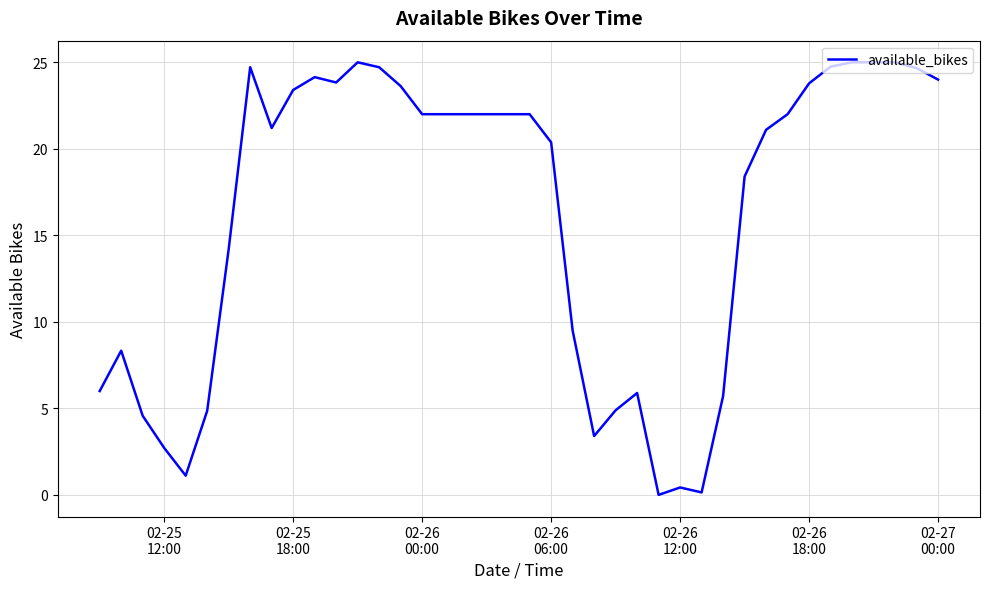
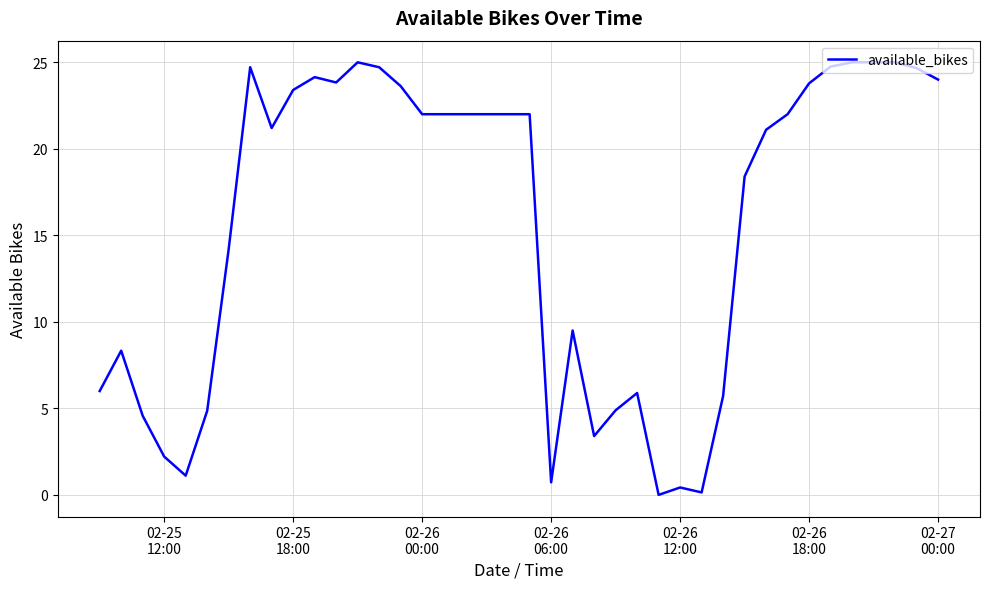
02-25 12:00: 2.7 -> 2.2
02-26 06:00: 20.4 -> 0.7
